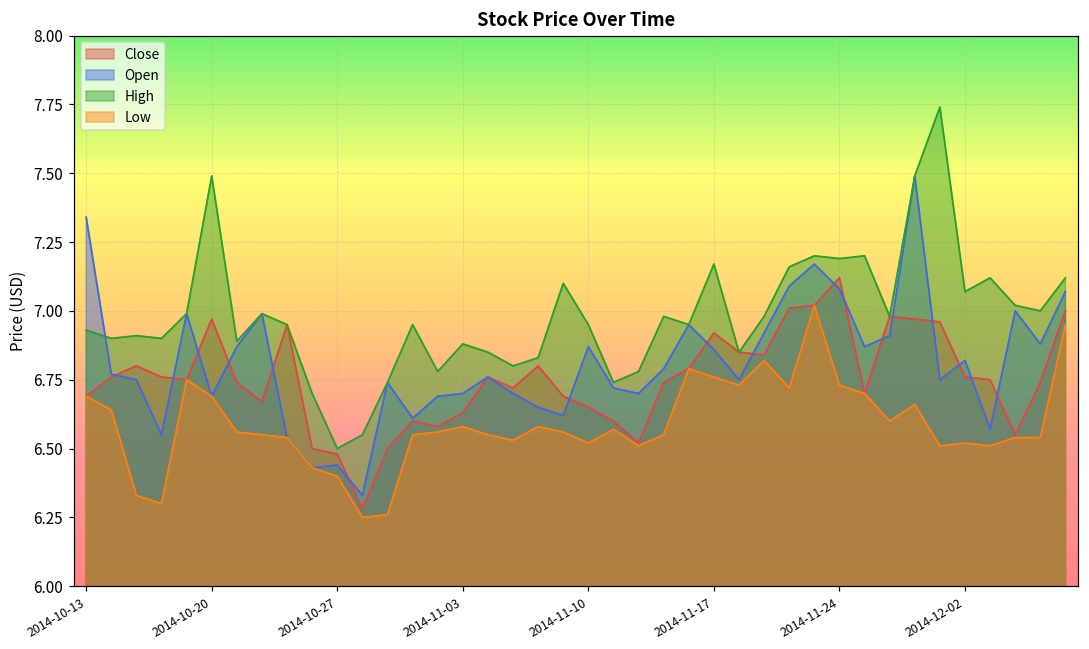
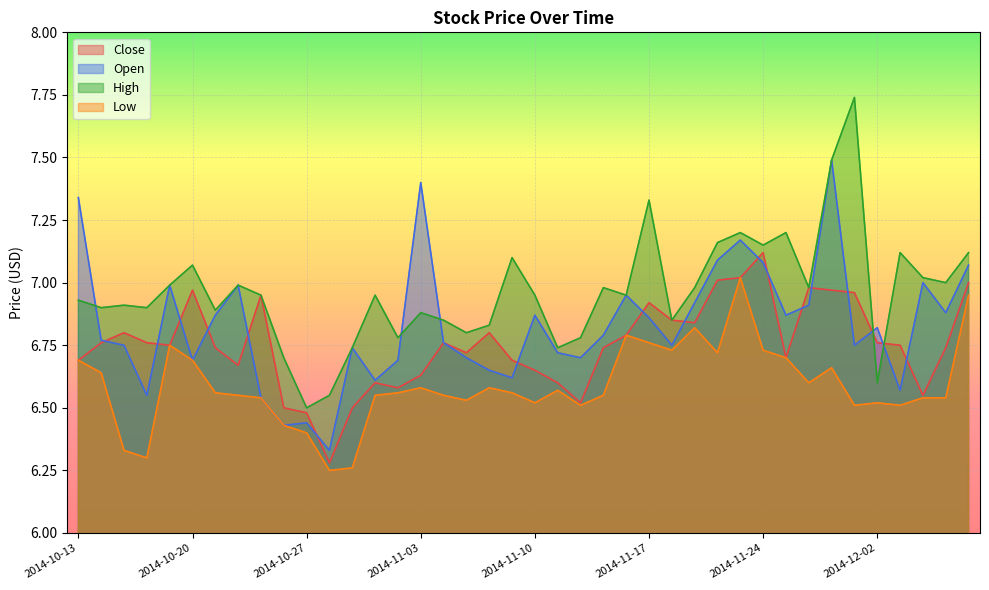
High, 2014-10-20: 7.49 -> 7.07
Open, 2014-11-03: 6.7 -> 7.4
High, 2014-11-17: 7.17 -> 7.33
High, 2014-11-24: 7.19 -> 7.15
High, 2014-12-02: 7.07 -> 6.60
